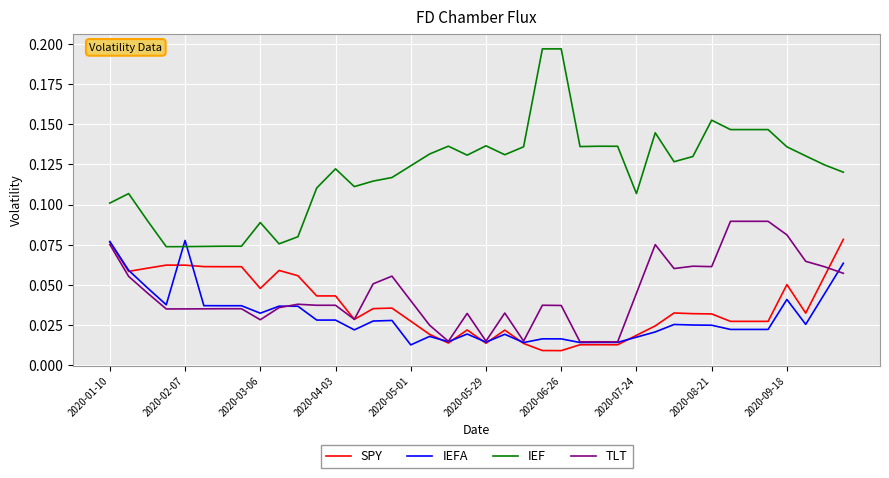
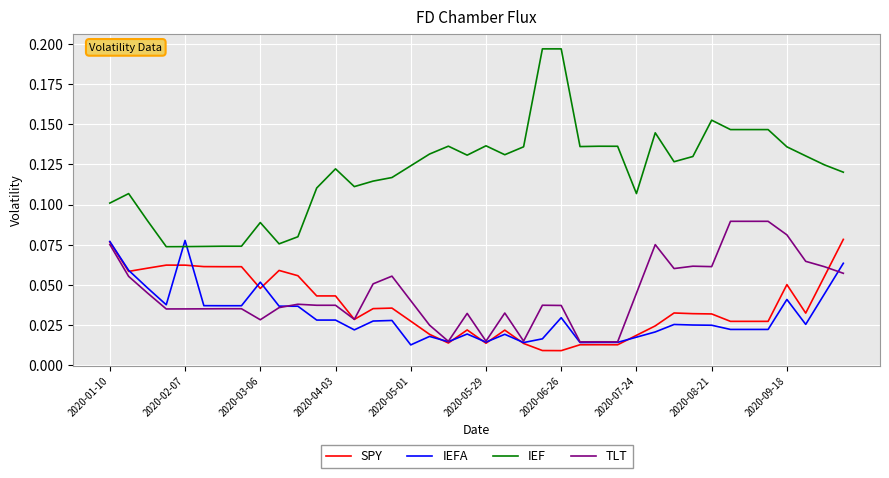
IEFA, 2020-03-06: 0.032 -> 0.052
IEFA, 2020-06-26: 0.016 -> 0.030
